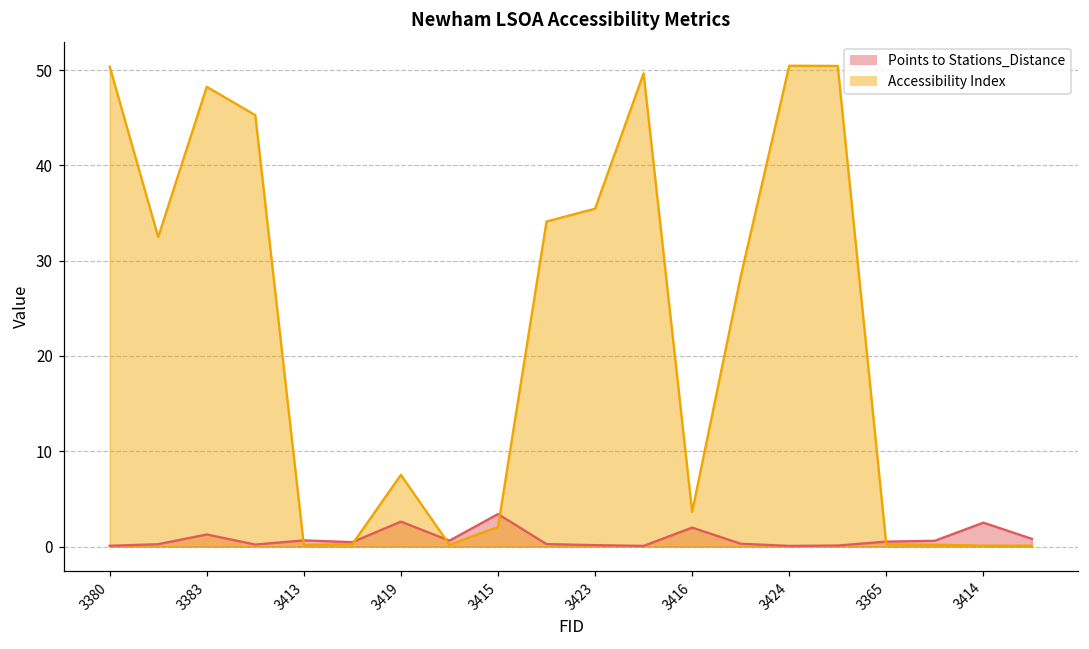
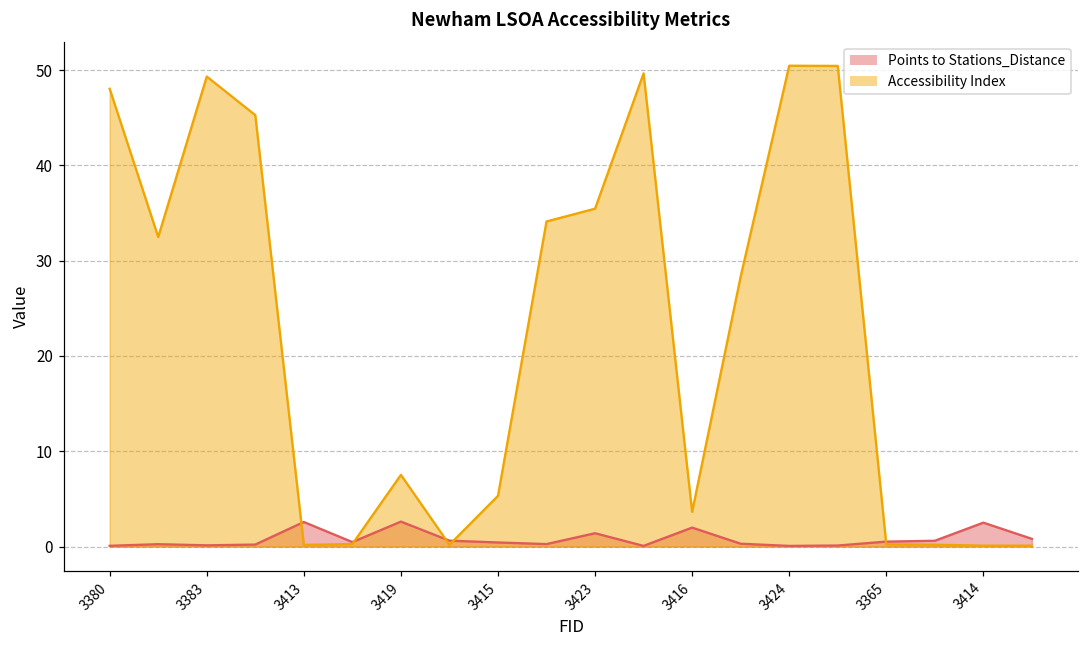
Accessibility Index, 3380: 50 -> 48
Points to Stations_Distance, 3383: 1 -> 0
Accessibility Index, 3383: 48 -> 49
Points to Stations_Distance, 3413: 1 -> 3
Points to Stations_Distance, 3415: 3 -> 0
Accessibility Index, 3415: 2 -> 5
Points to Stations_Distance, 3423: 0 -> 1
